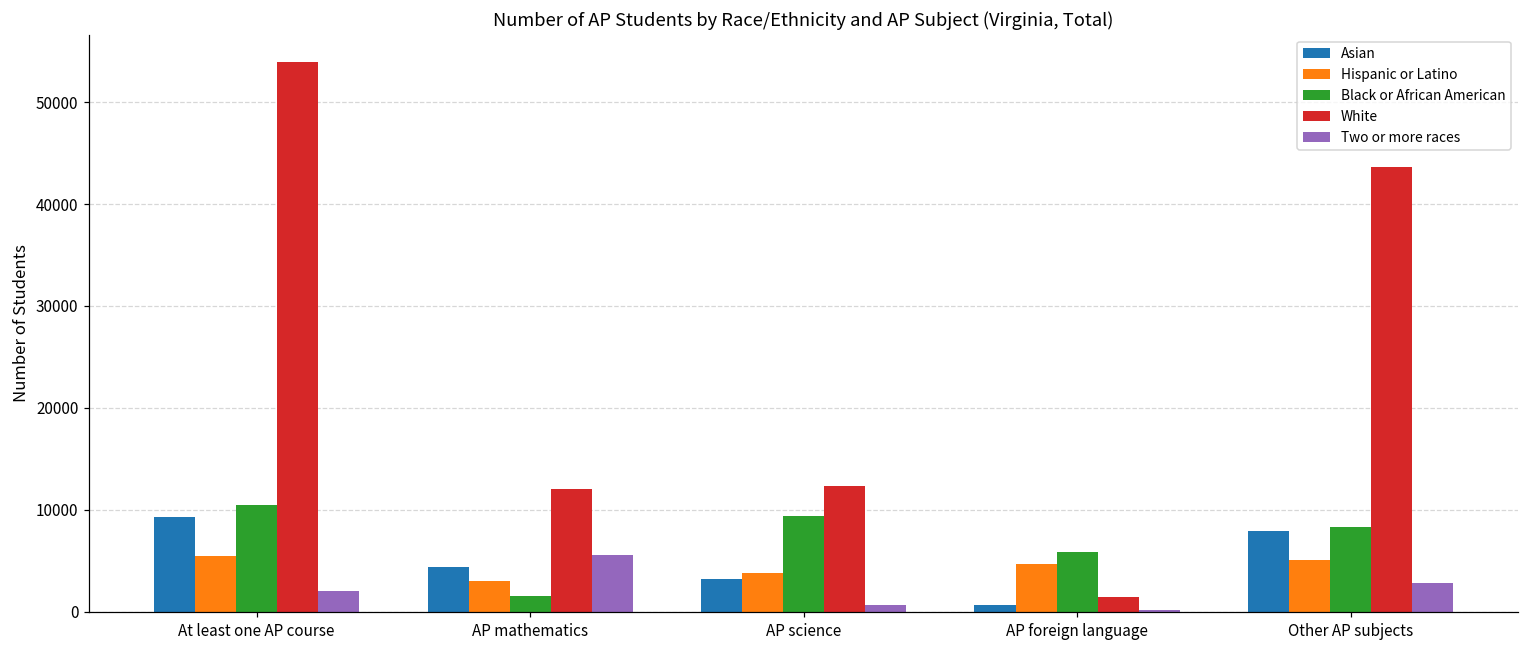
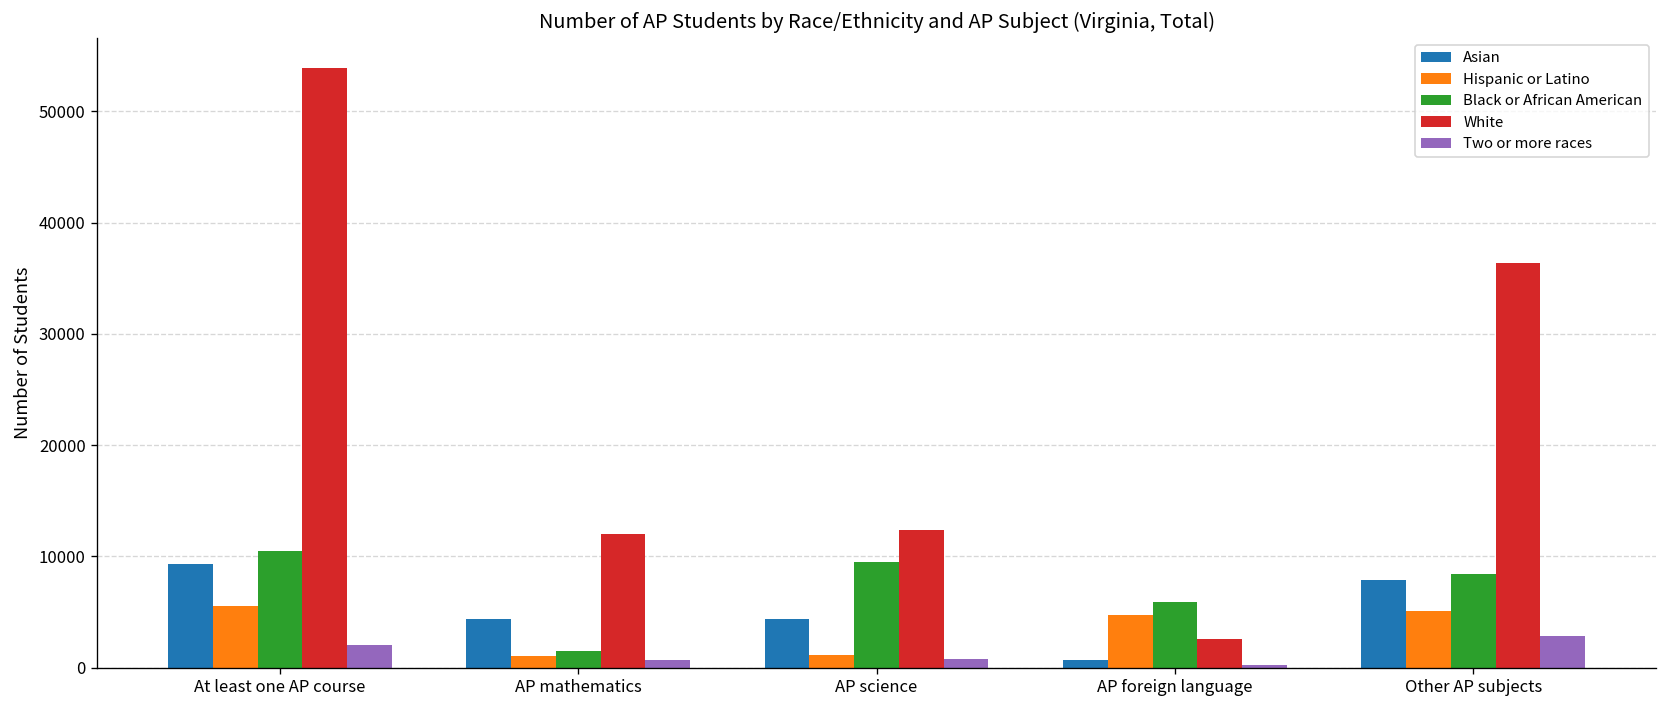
Hispanic or Latino, AP mathematics: 3000 -> 1000
Two or more races, AP mathematics: 6000 -> 1000
Asian, AP science: 3000 -> 4000
Hispanic or Latino, AP science: 4000 -> 1000
White, AP foreign language: 1000 -> 3000
White, Other AP subjects: 44000 -> 36000
